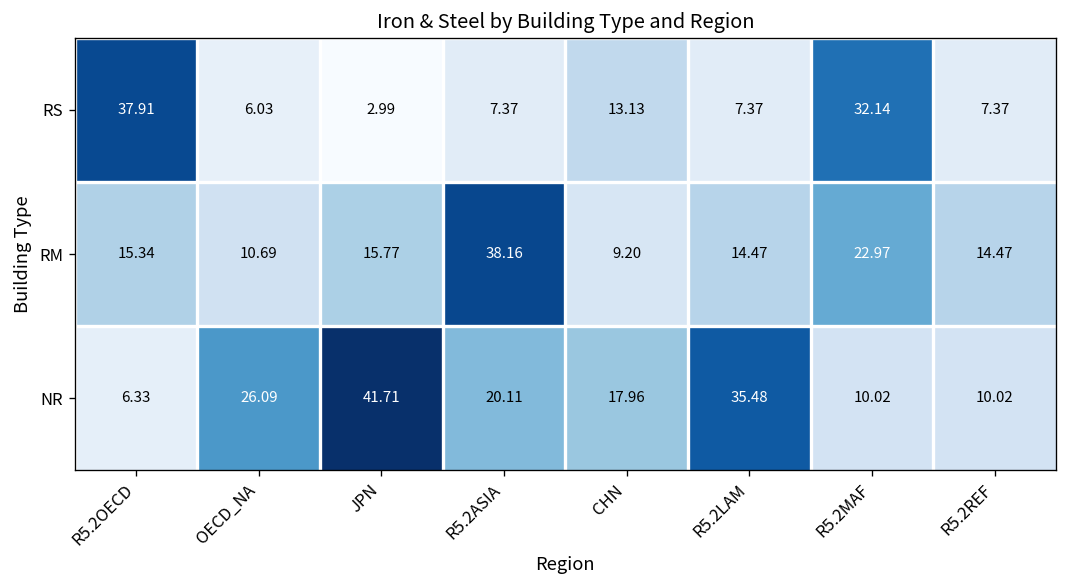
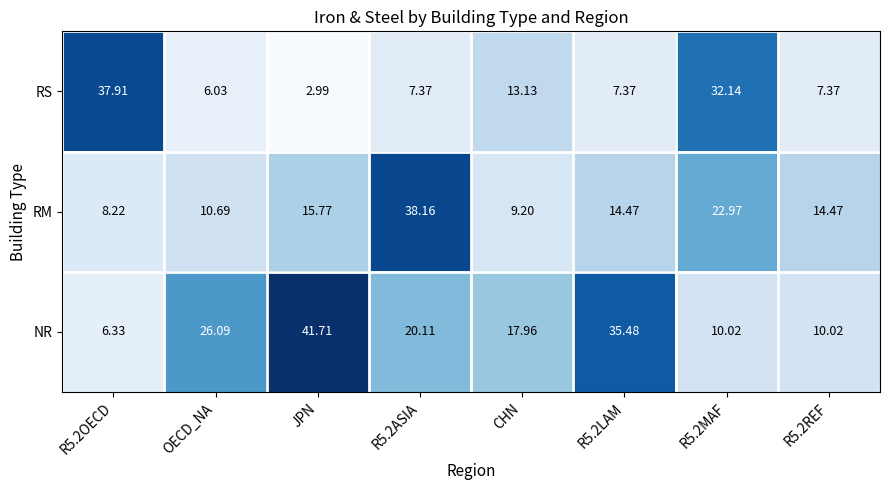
RM, R5.2OECD: 15.34 -> 8.22
